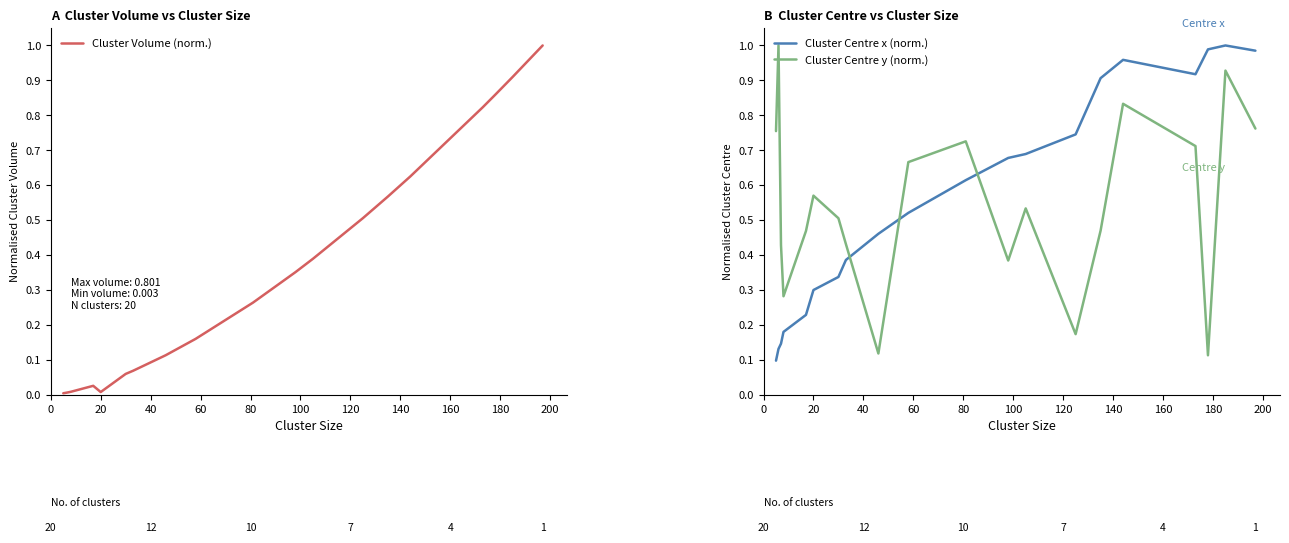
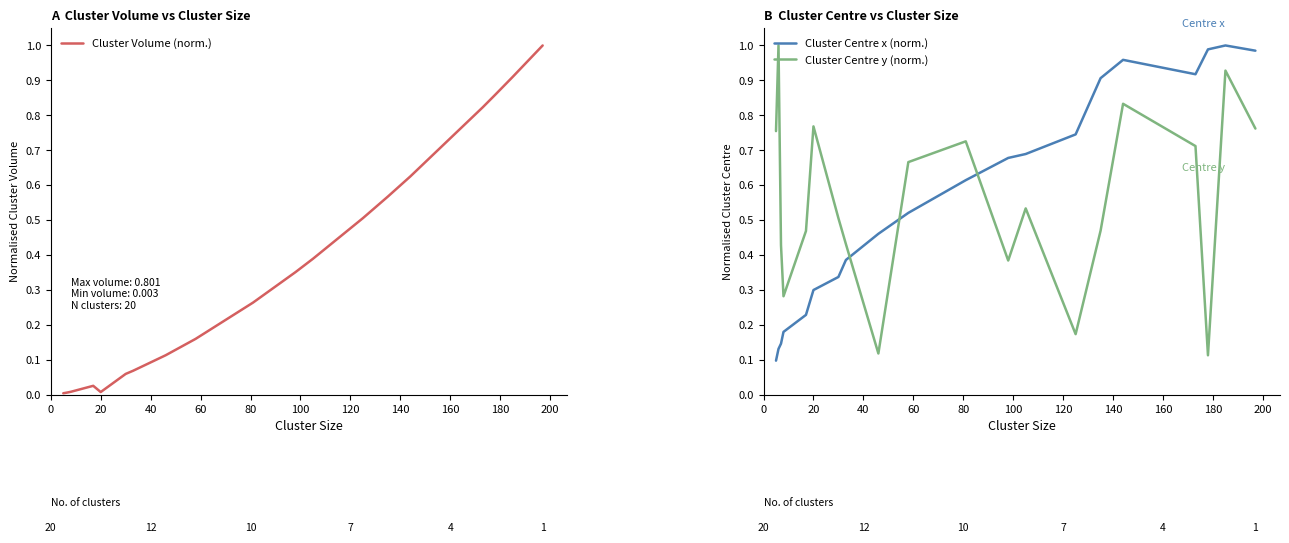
B Cluster Centre vs Cluster Size, Cluster Centre y (norm.), 20: 0.57 -> 0.77
